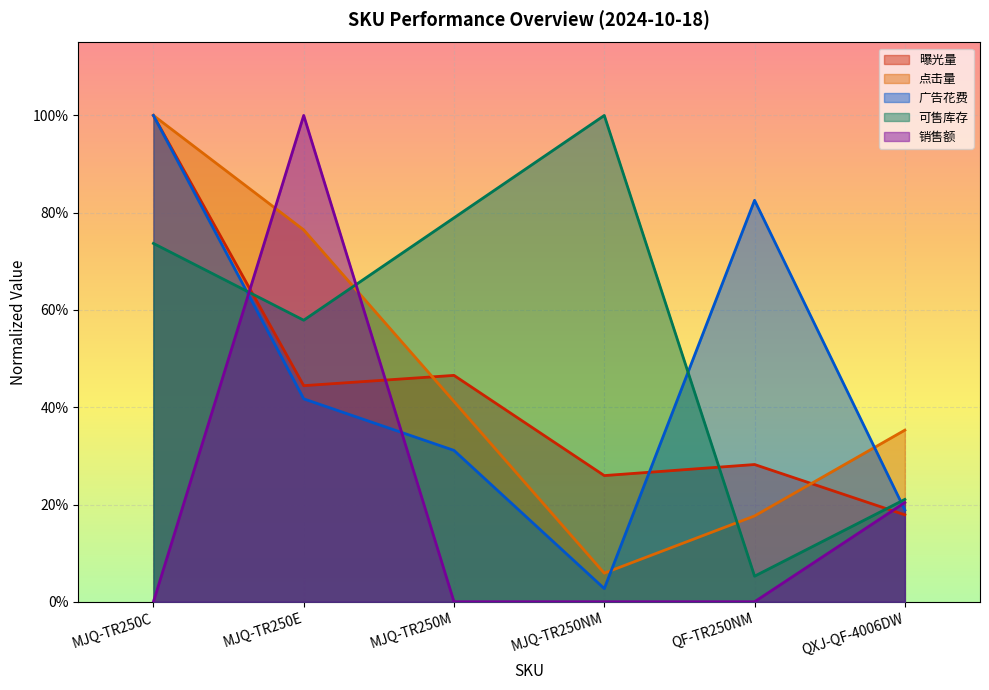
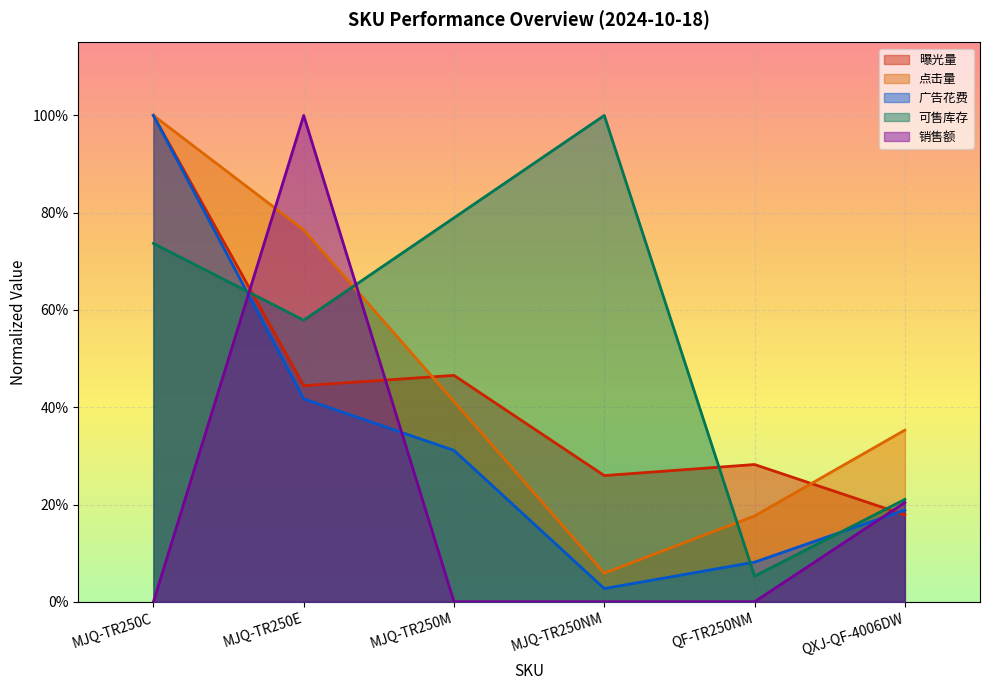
广告花费, QF-TR250NM: 83% -> 8%
